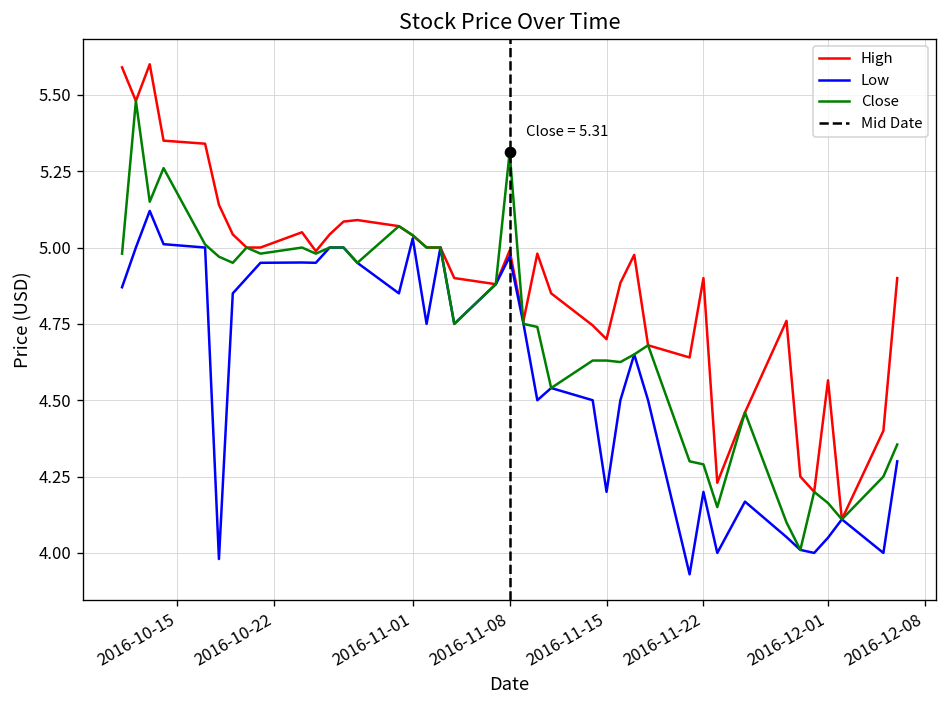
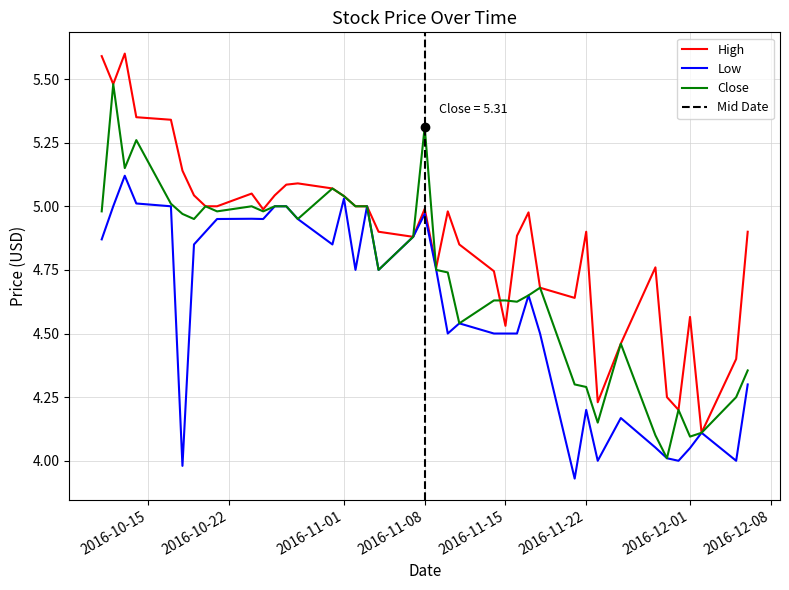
High, 2016-11-15: 4.70 -> 4.53
Low, 2016-11-15: 4.2 -> 4.5
Close, 2016-12-01: 4.16 -> 4.09
